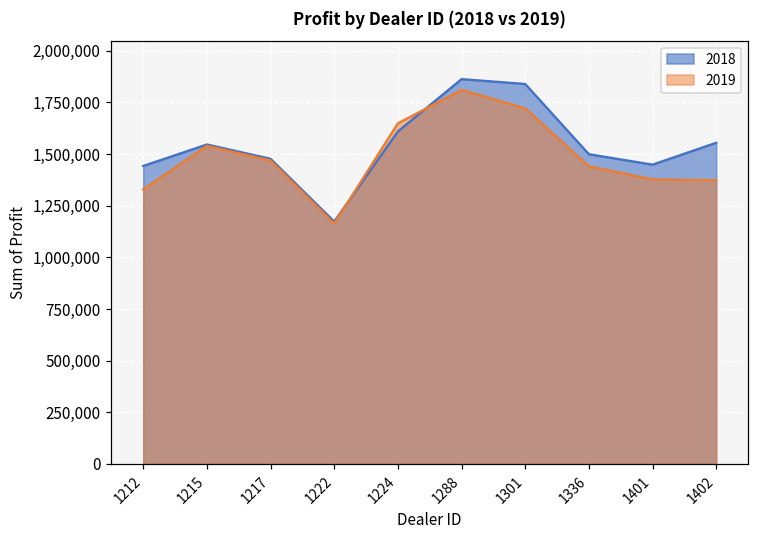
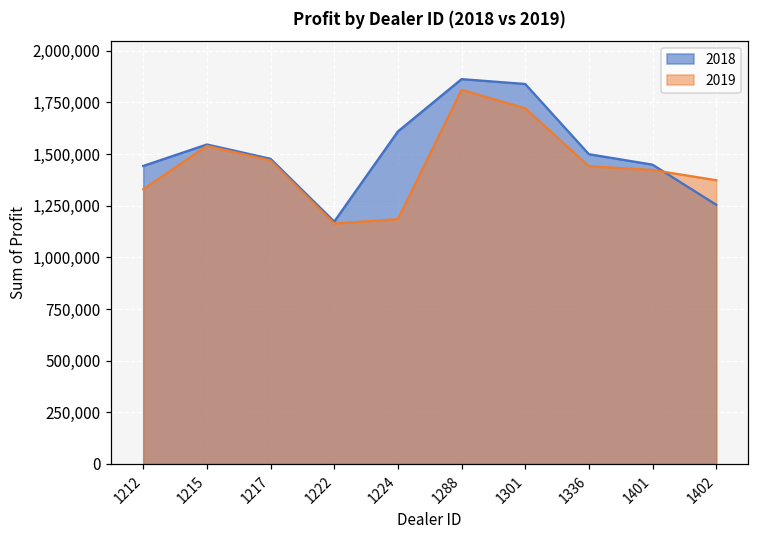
2019, 1224: 1,650,000 -> 1,180,000
2019, 1401: 1,380,000 -> 1,420,000
2018, 1402: 1,550,000 -> 1,250,000
